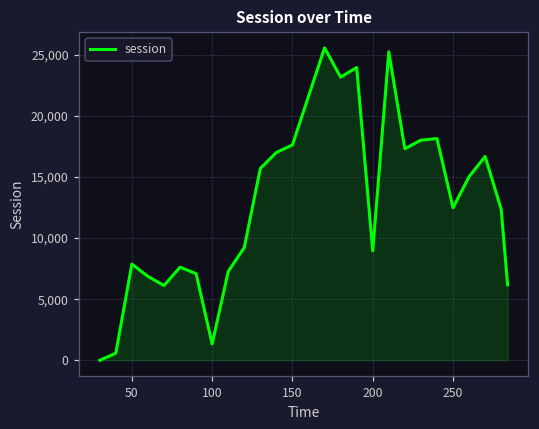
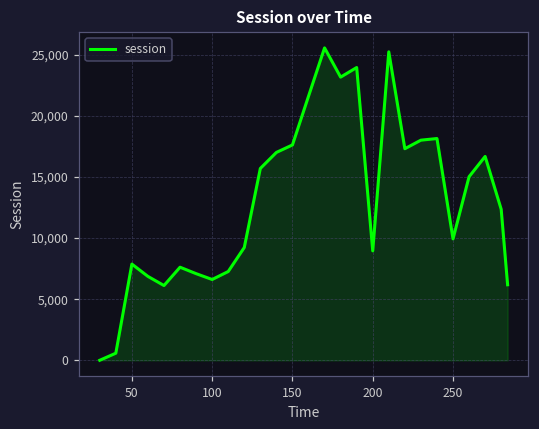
100: 1,300 -> 6,600
250: 12,500 -> 9,900
